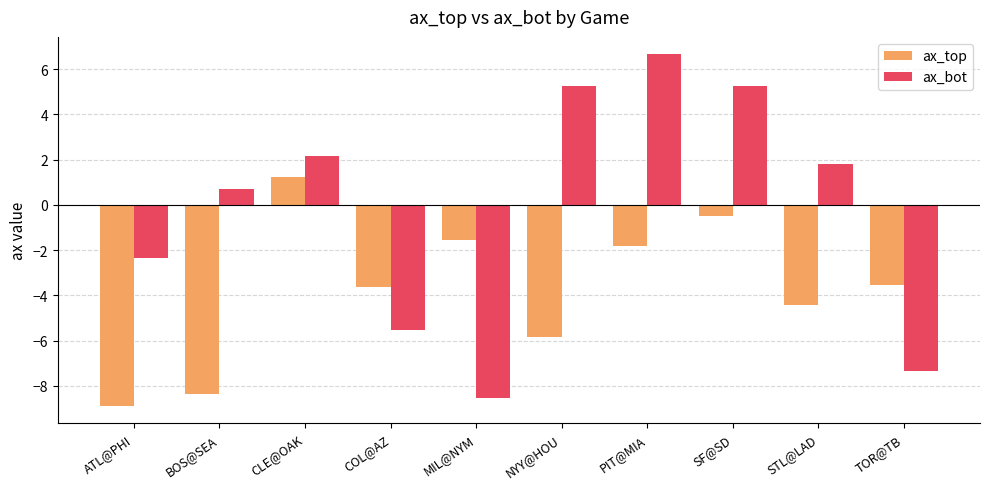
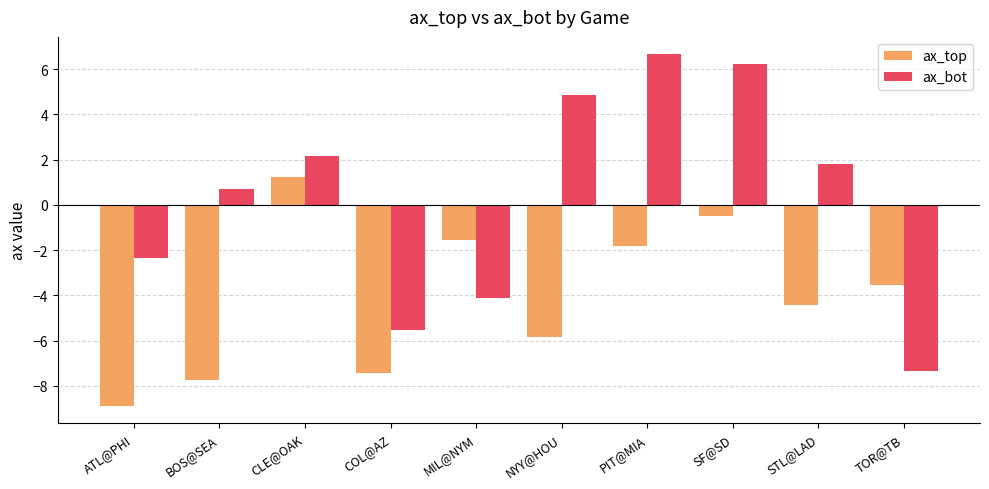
ax_top, BOS@SEA: -8.4 -> -7.8
ax_top, COL@AZ: -3.6 -> -7.4
ax_bot, MIL@NYM: -8.5 -> -4.1
ax_bot, NYY@HOU: 5.2 -> 4.8
ax_bot, SF@SD: 5.3 -> 6.2
